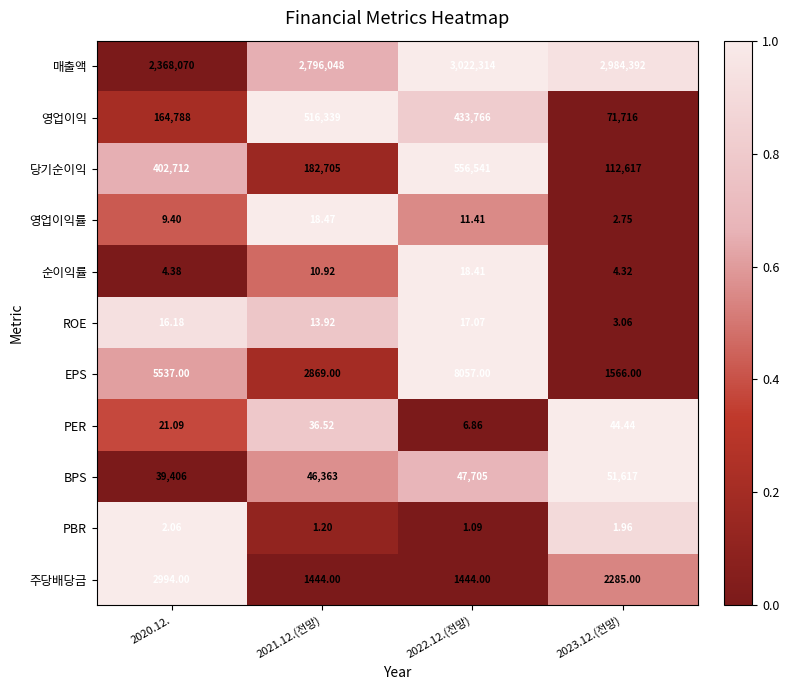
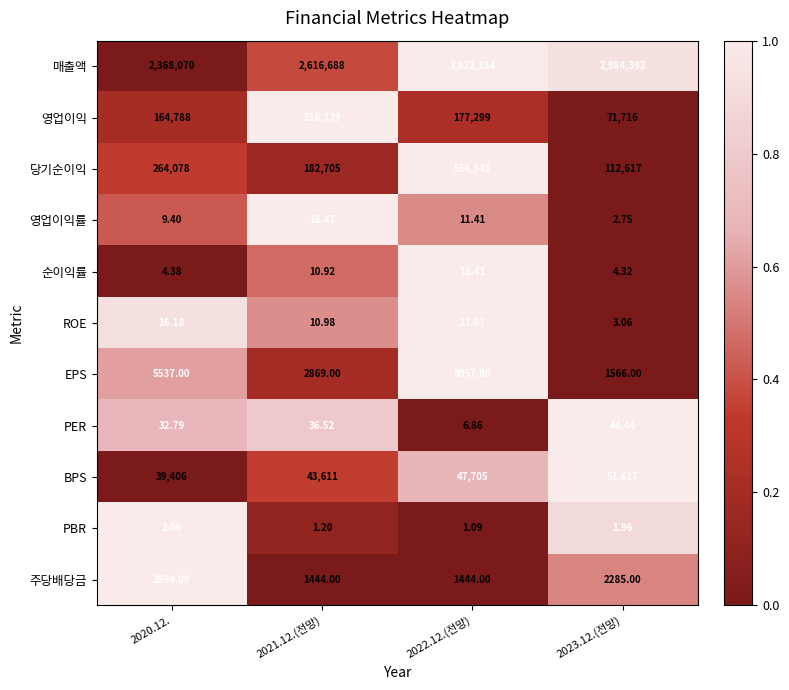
매출액, 2021.12.(전망): 2,796,048 -> 2,616,688
영업이익, 2022.12.(전망): 433,766 -> 177,299
당기순이익, 2020.12.: 402,712 -> 264,078
ROE, 2021.12.(전망): 13.92 -> 10.98
PER, 2020.12.: 21.09 -> 32.79
BPS, 2021.12.(전망): 46,363 -> 43,611
